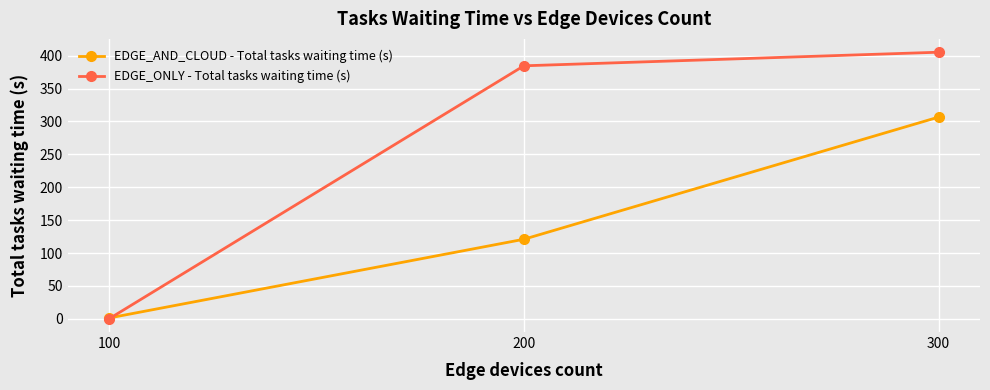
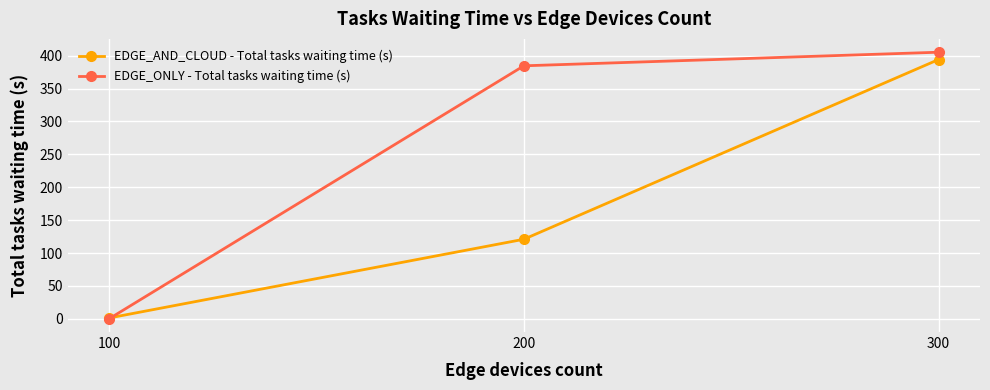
EDGE_AND_CLOUD - Total tasks waiting time (s), 300: 310 -> 390
